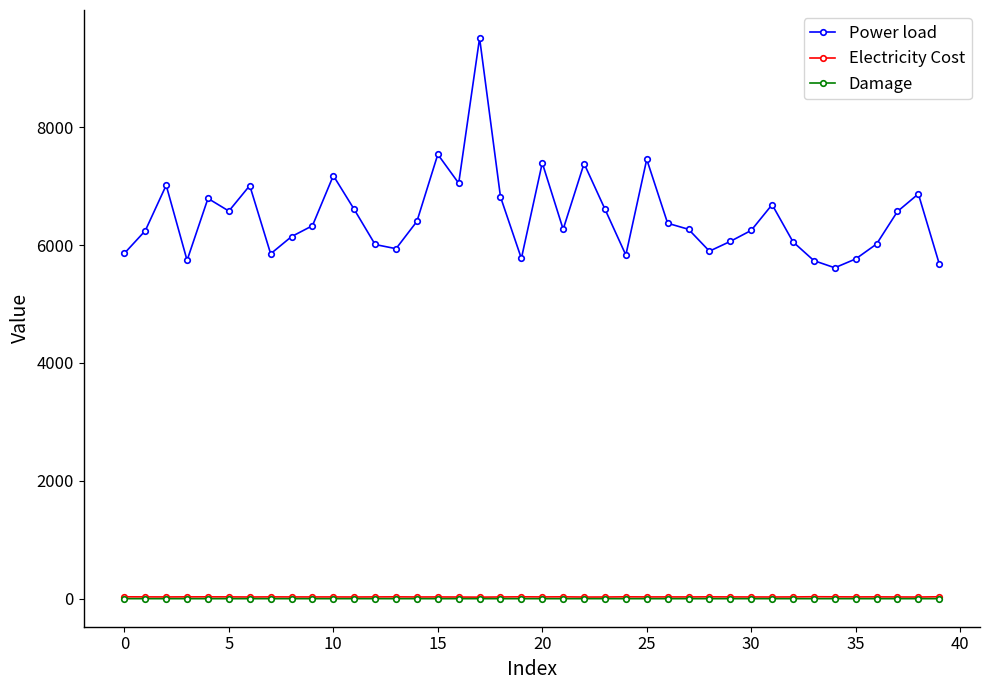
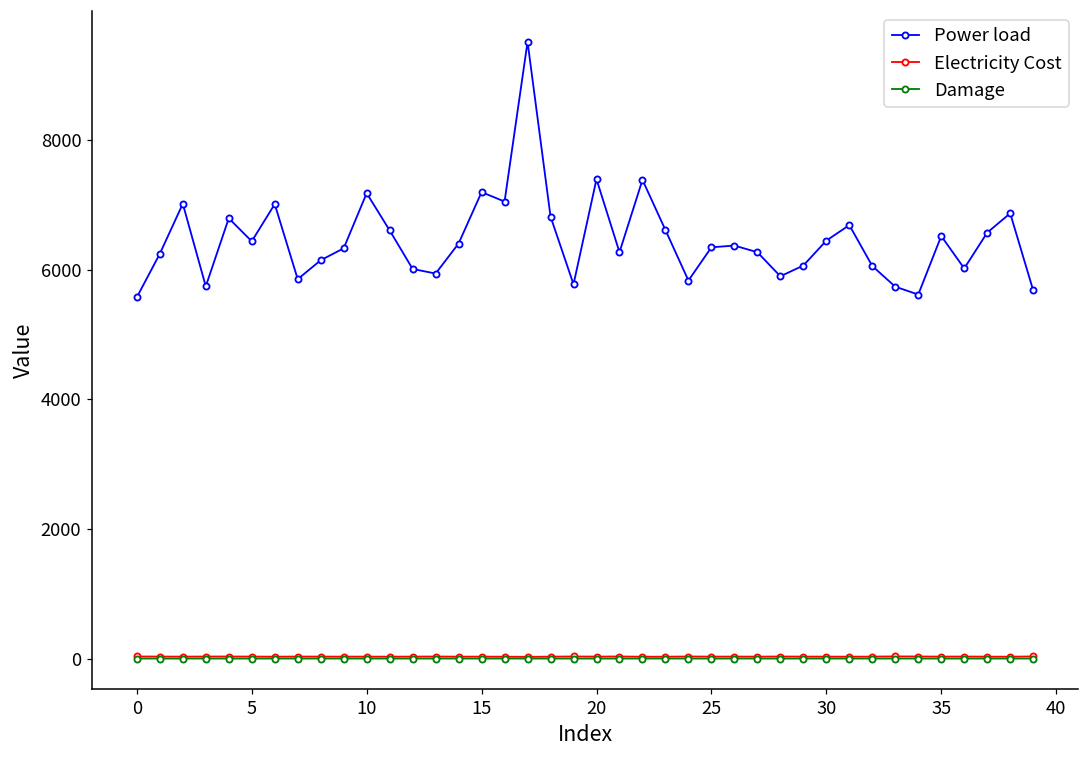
Power load, 0: 5900 -> 5600
Power load, 5: 6600 -> 6400
Power load, 15: 7500 -> 7200
Power load, 25: 7500 -> 6300
Power load, 30: 6200 -> 6400
Power load, 35: 5800 -> 6500
